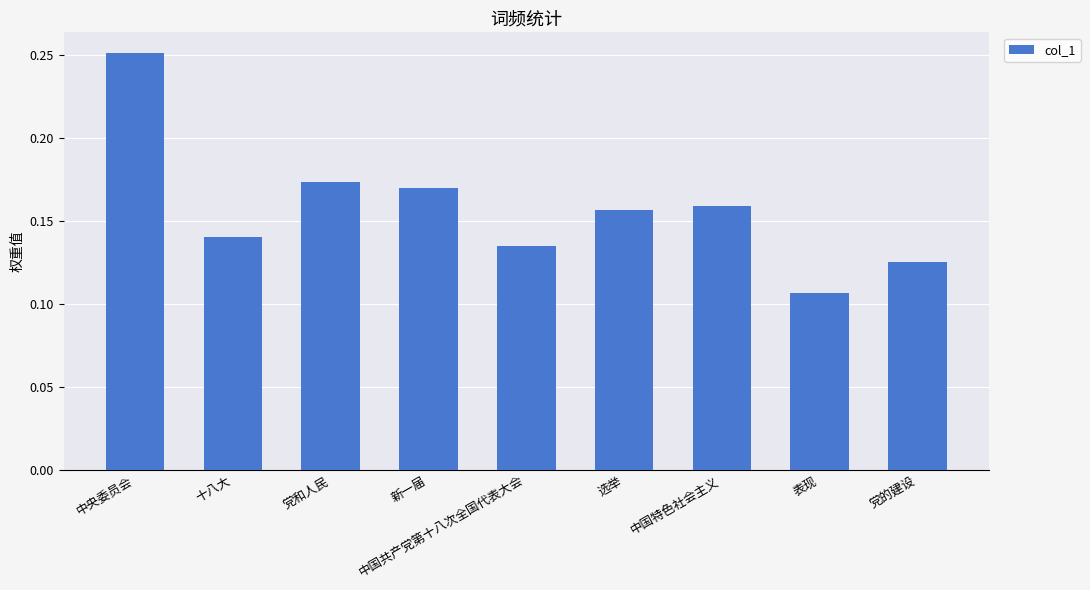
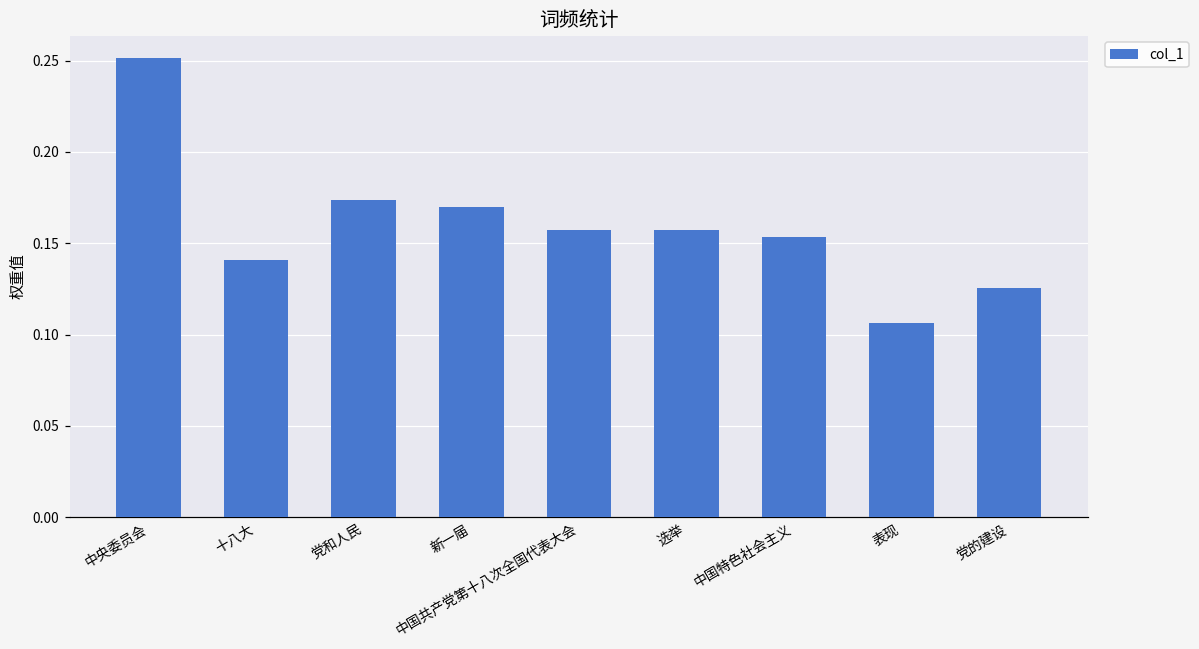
中国共产党第十八次全国代表大会: 0.135 -> 0.157
中国特色社会主义: 0.159 -> 0.153
